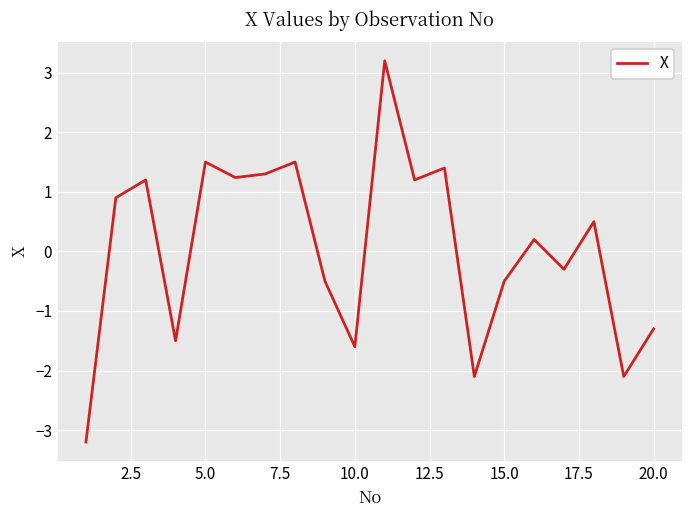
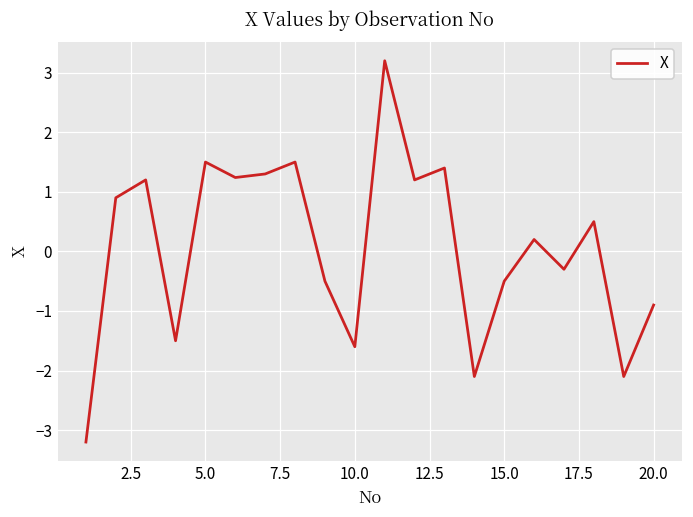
20.0: -1.3 -> -0.9
